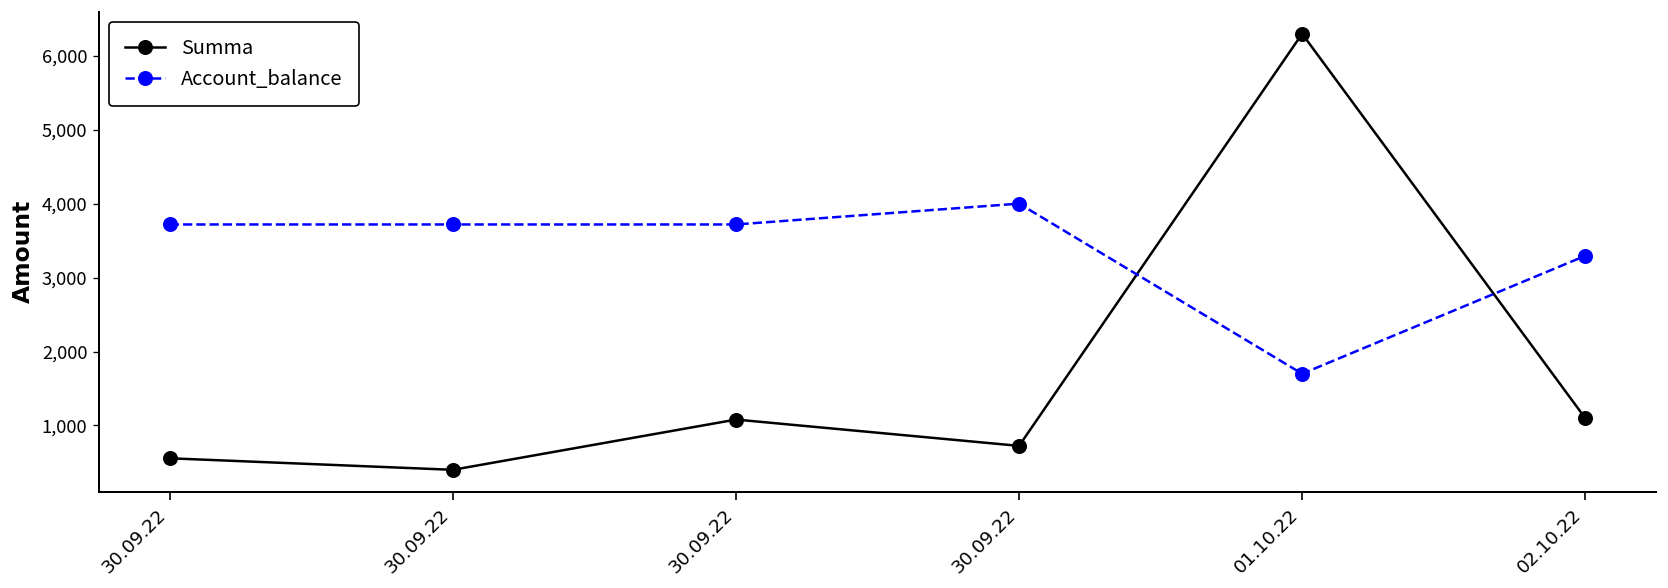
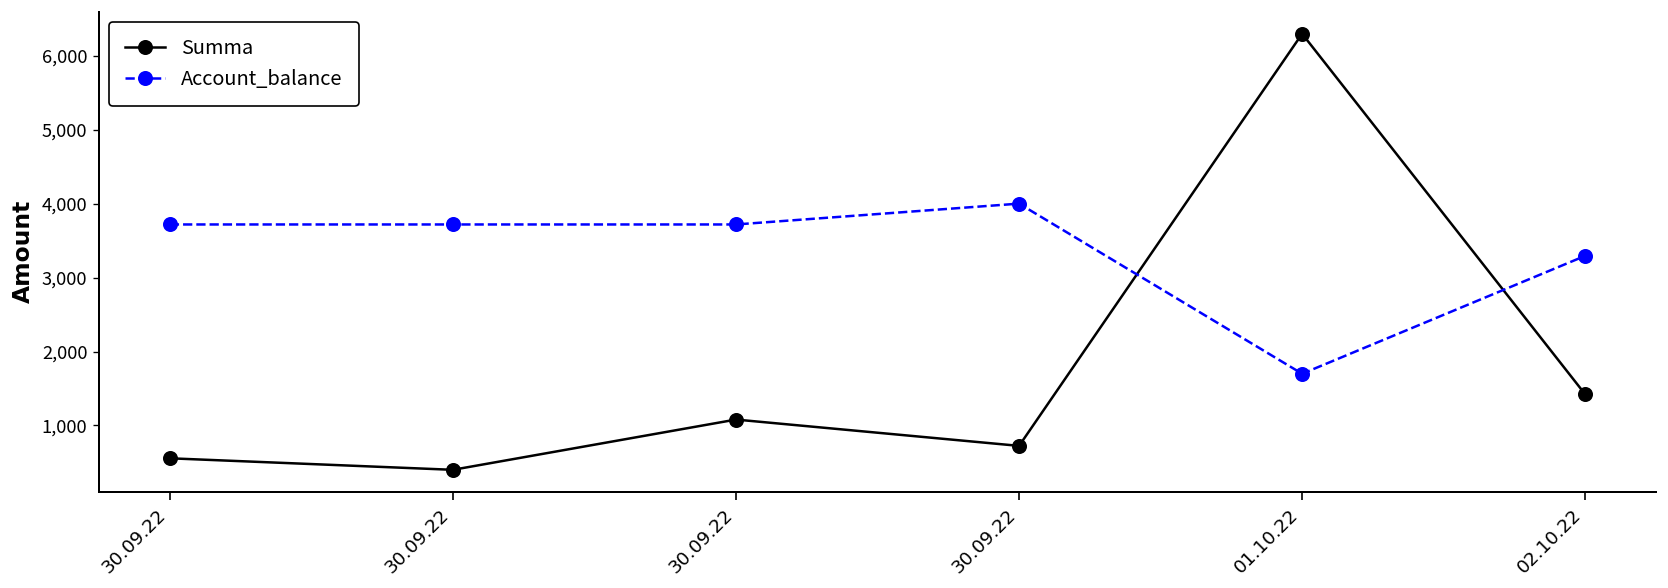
Summa, 02.10.22: 1,100 -> 1,400
